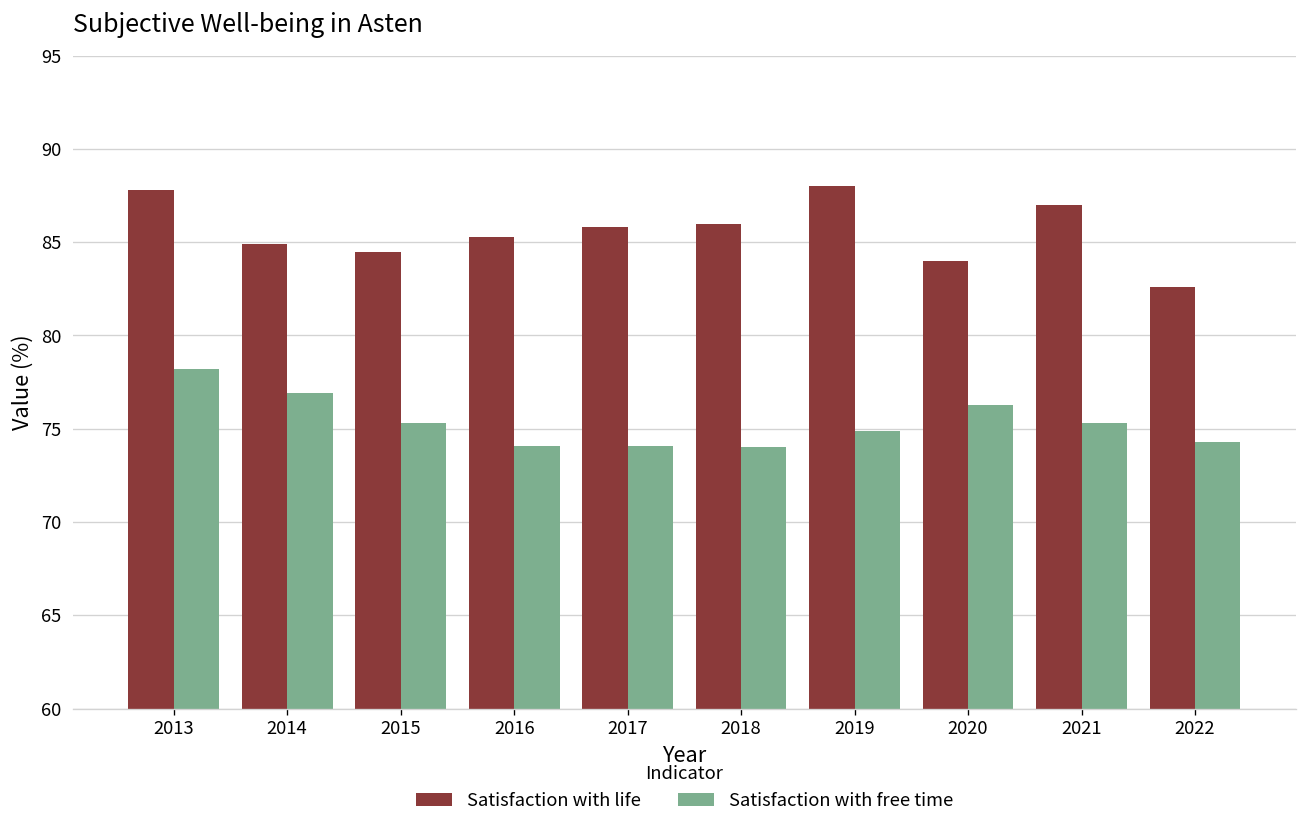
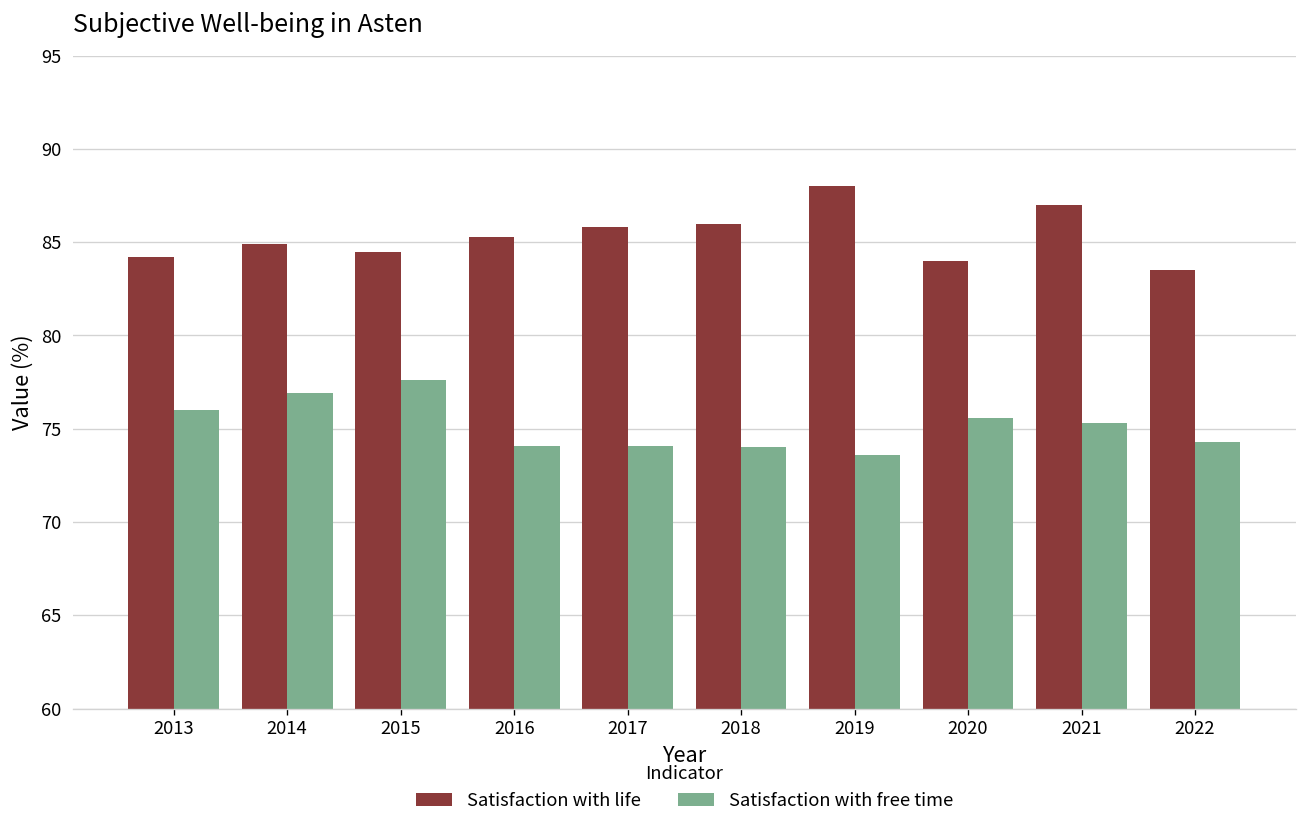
Satisfaction with life, 2013: 87.8 -> 84.2
Satisfaction with free time, 2013: 78.2 -> 76.0
Satisfaction with free time, 2015: 75.3 -> 77.6
Satisfaction with free time, 2019: 74.9 -> 73.6
Satisfaction with free time, 2020: 76.3 -> 75.6
Satisfaction with life, 2022: 82.6 -> 83.5
